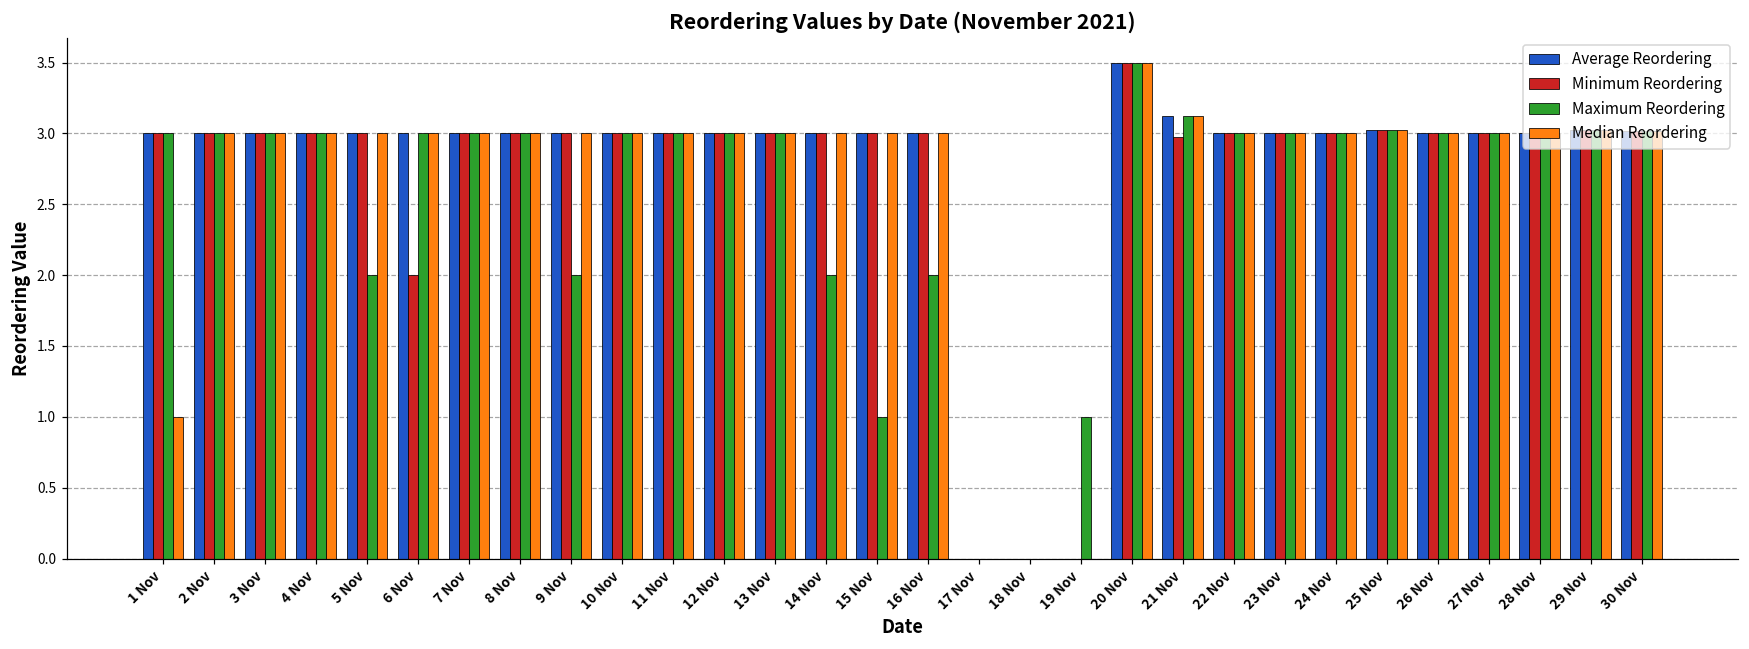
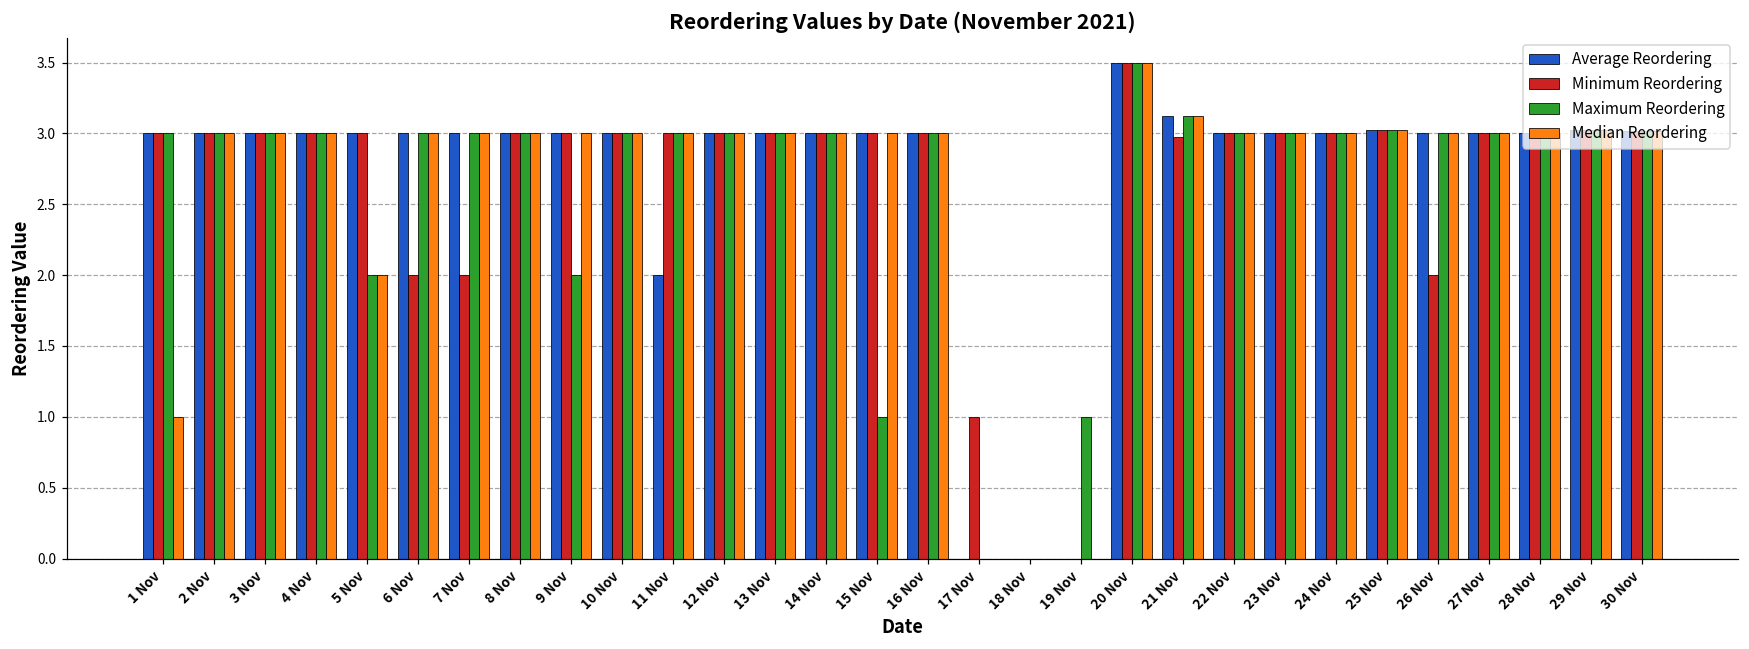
Median Reordering, 5 Nov: 3 -> 2
Minimum Reordering, 7 Nov: 3 -> 2
Average Reordering, 11 Nov: 3 -> 2
Maximum Reordering, 14 Nov: 2 -> 3
Maximum Reordering, 16 Nov: 2 -> 3
Minimum Reordering, 17 Nov: 0 -> 1
Minimum Reordering, 26 Nov: 3 -> 2
